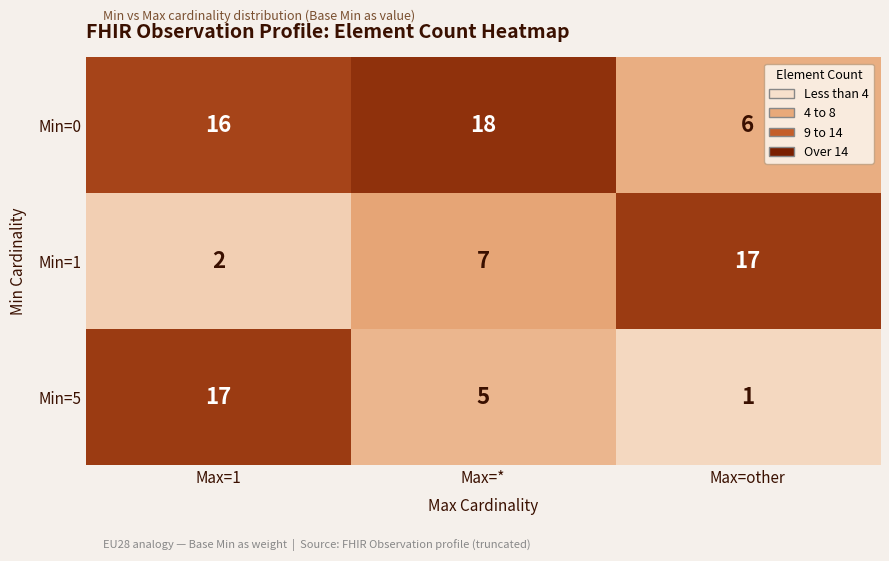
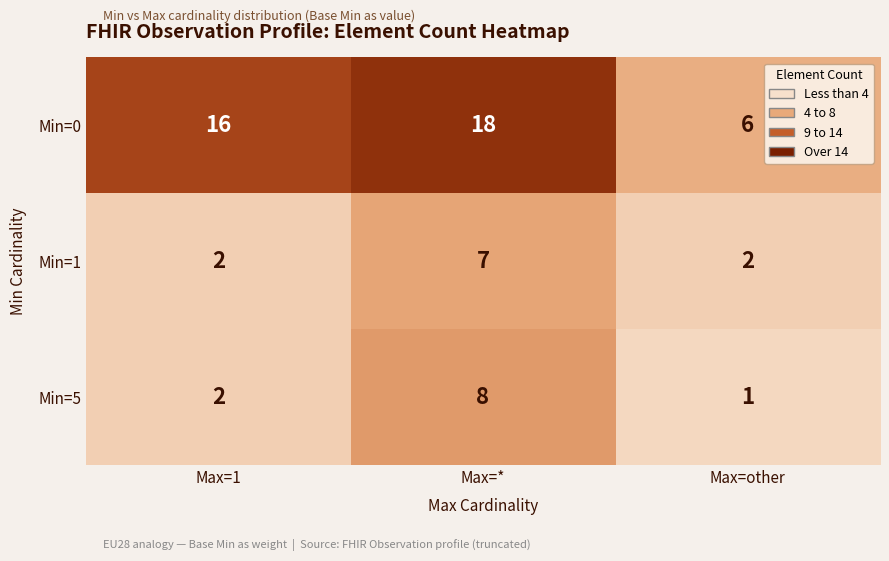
Min=1, Max=other: 17 -> 2
Min=5, Max=1: 17 -> 2
Min=5, Max=*: 5 -> 8
